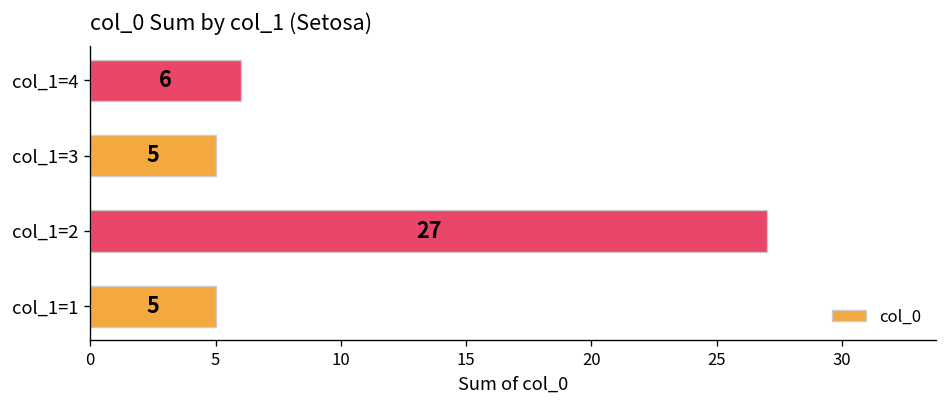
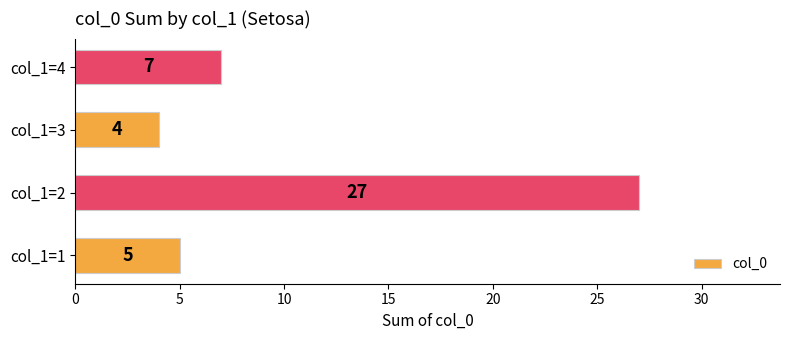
col_1=4: 6 -> 7
col_1=3: 5 -> 4
